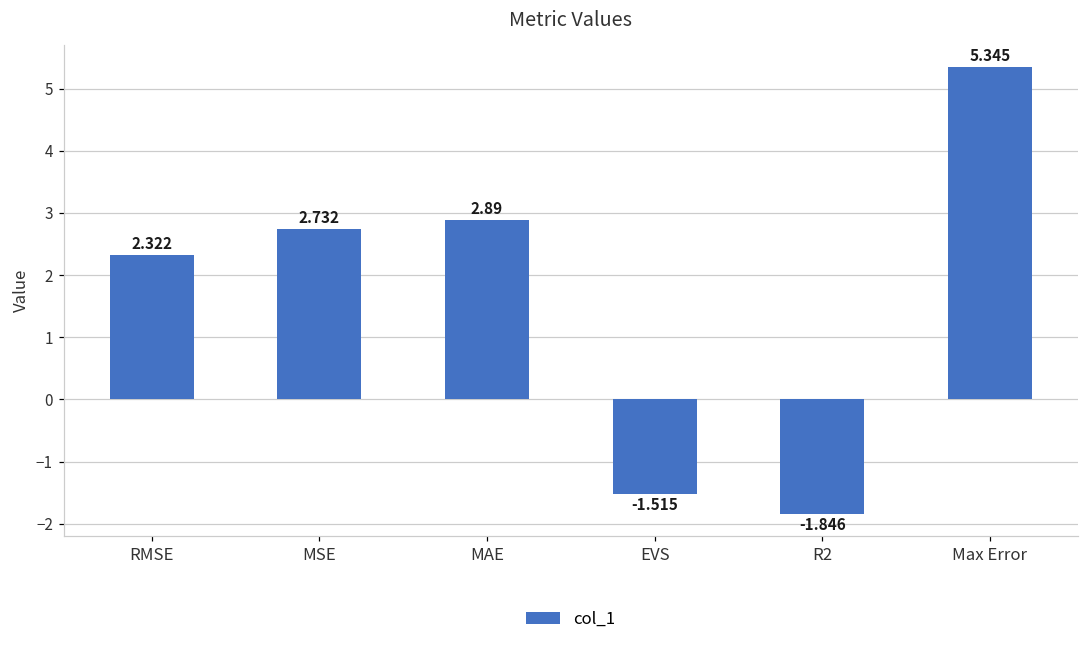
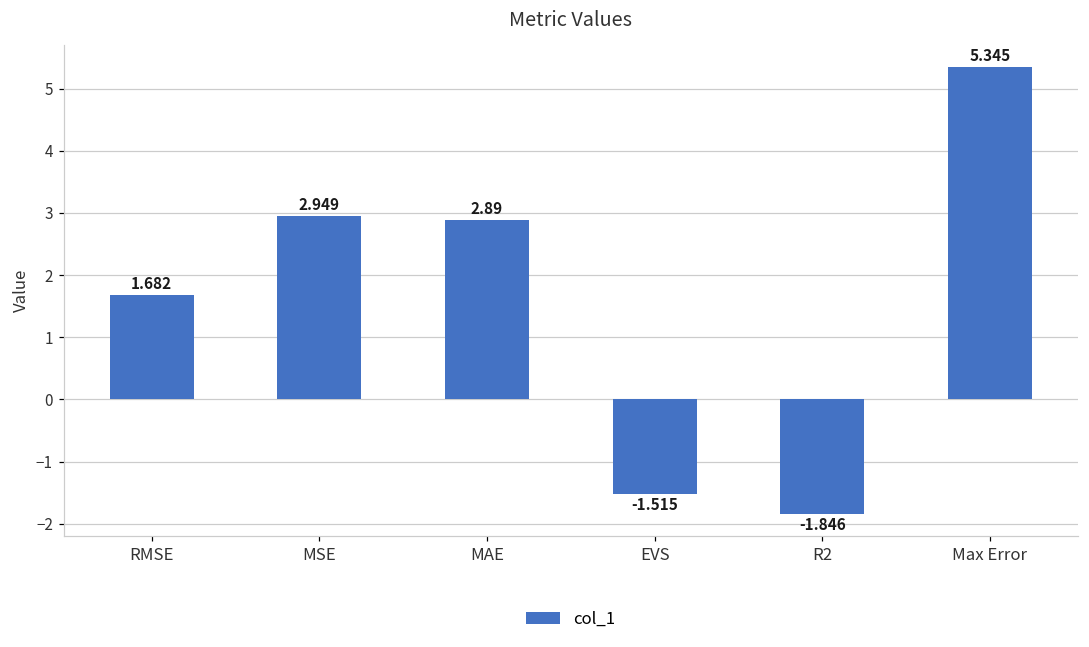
RMSE: 2.322 -> 1.682
MSE: 2.732 -> 2.949
